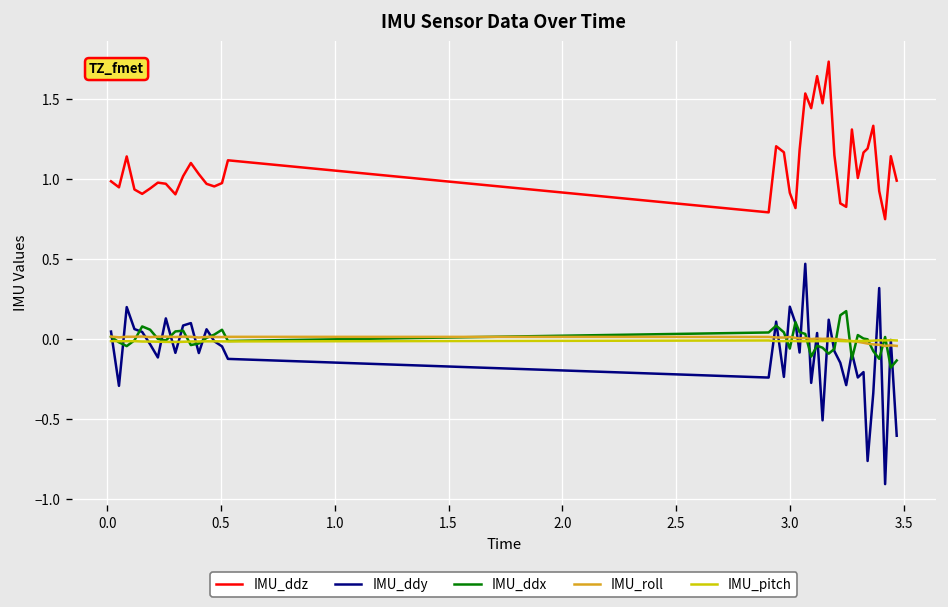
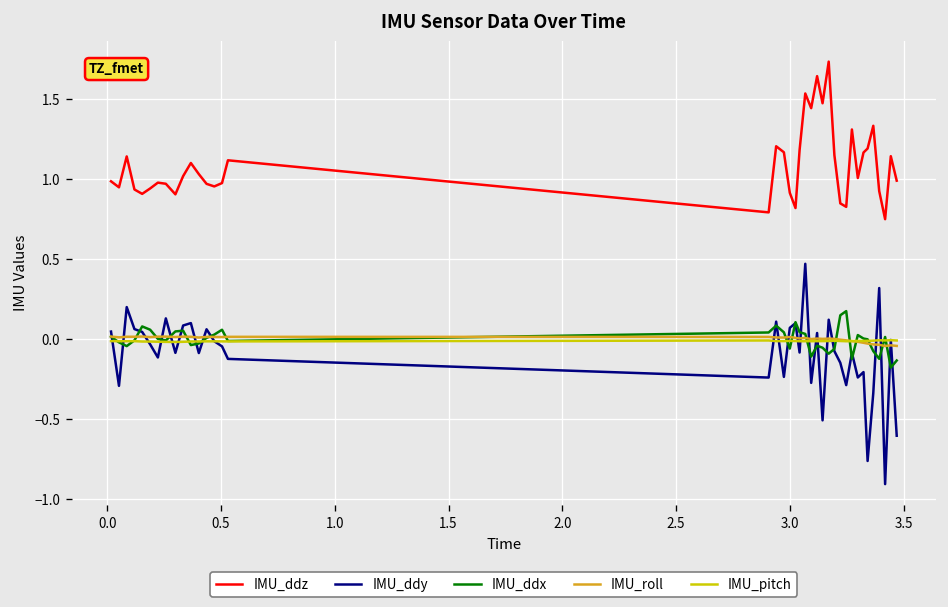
IMU_ddy, 3.0: 0.20 -> 0.07
